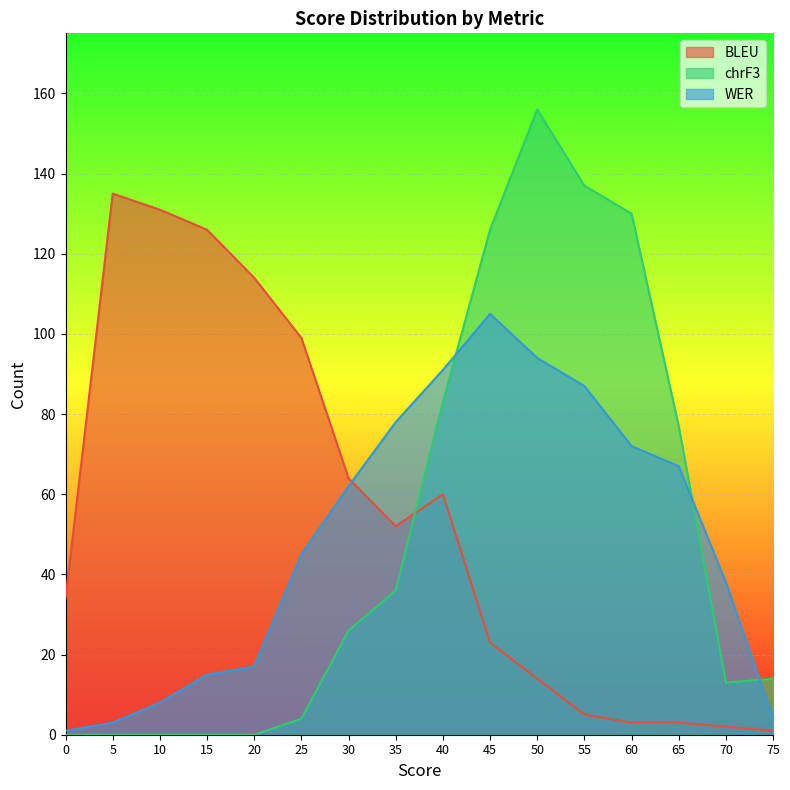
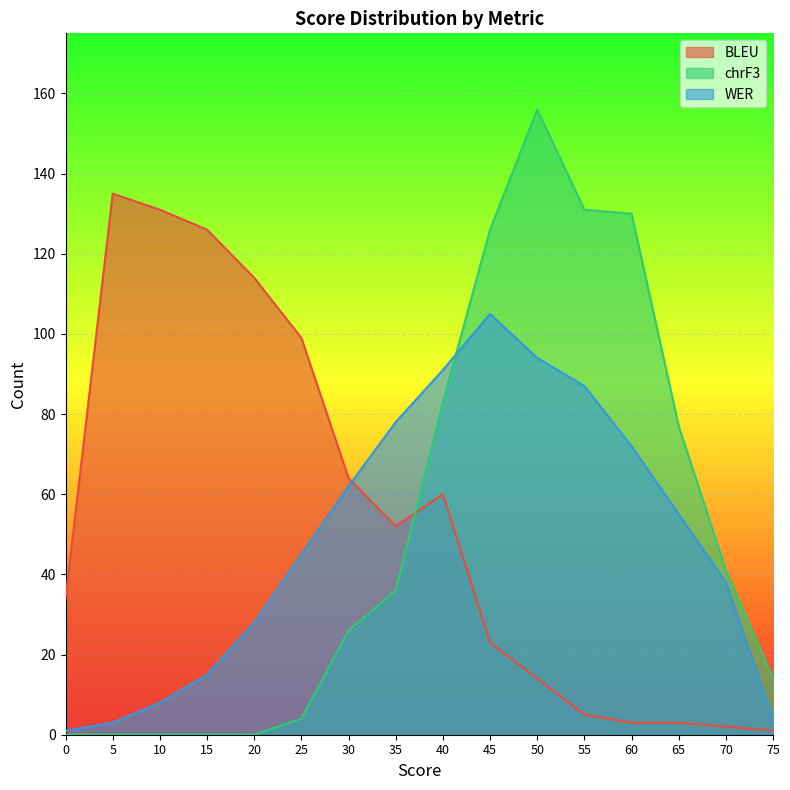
WER, 20: 17 -> 28
chrF3, 55: 137 -> 131
WER, 65: 67 -> 55
chrF3, 70: 13 -> 41
